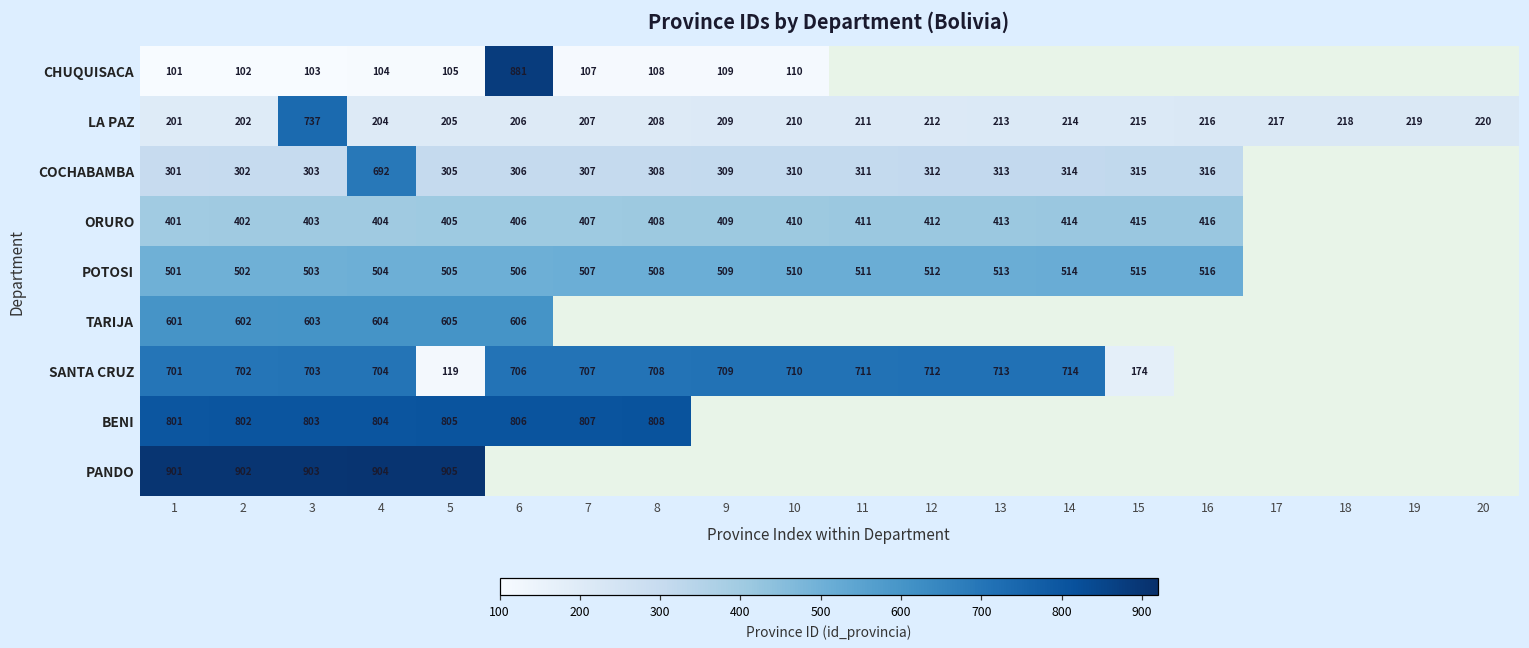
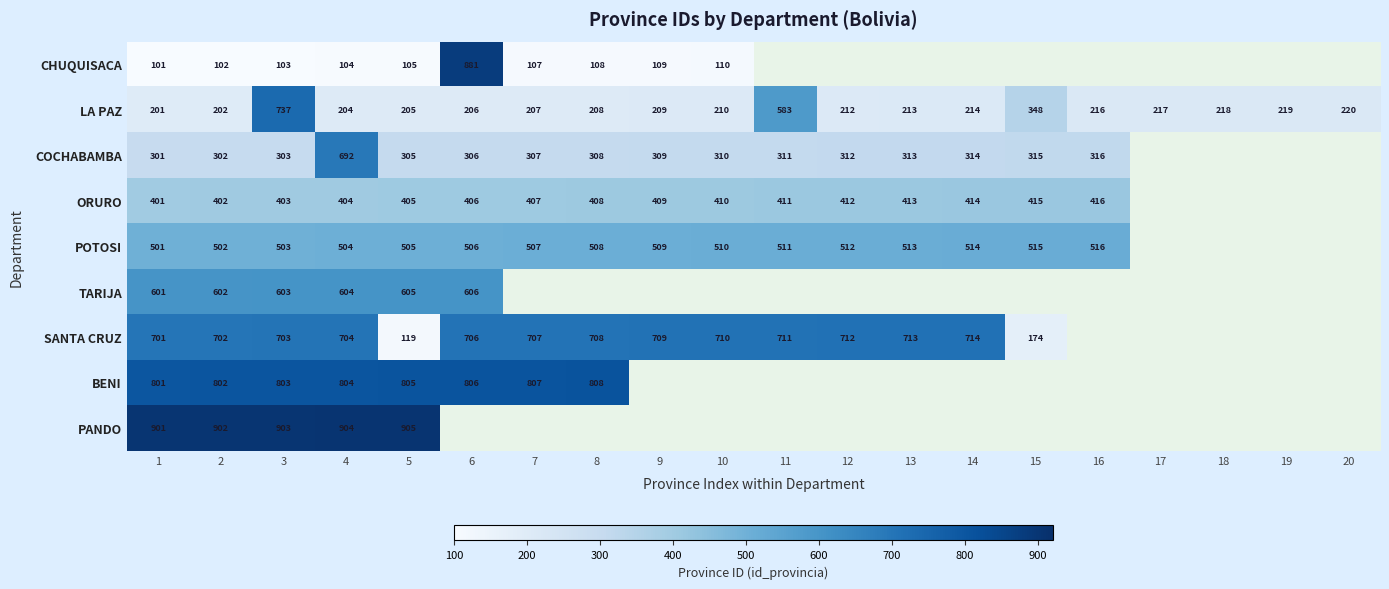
LA PAZ, 11: 211 -> 583
LA PAZ, 15: 215 -> 348
